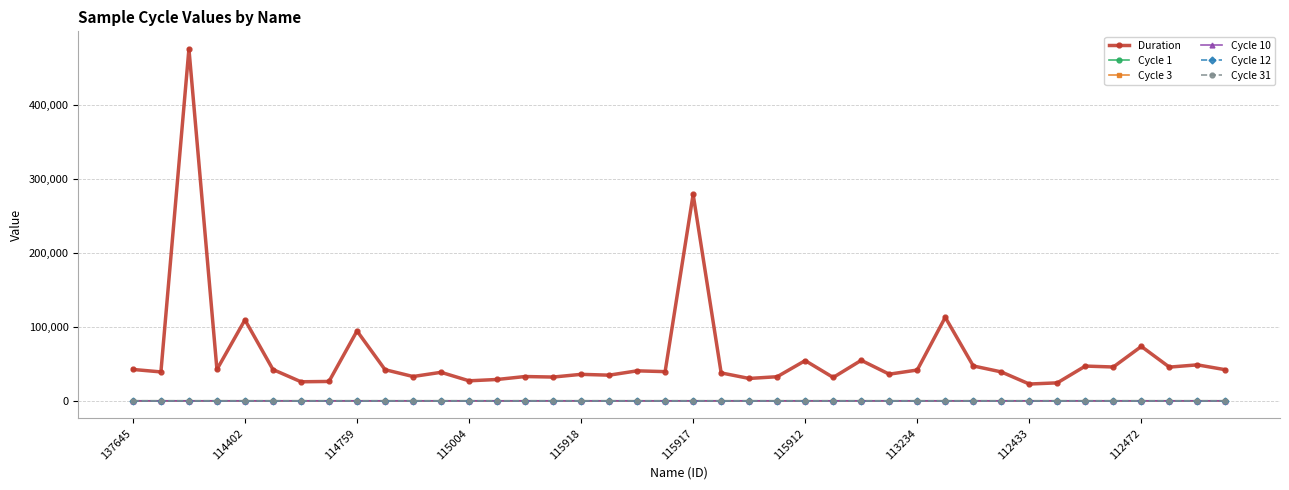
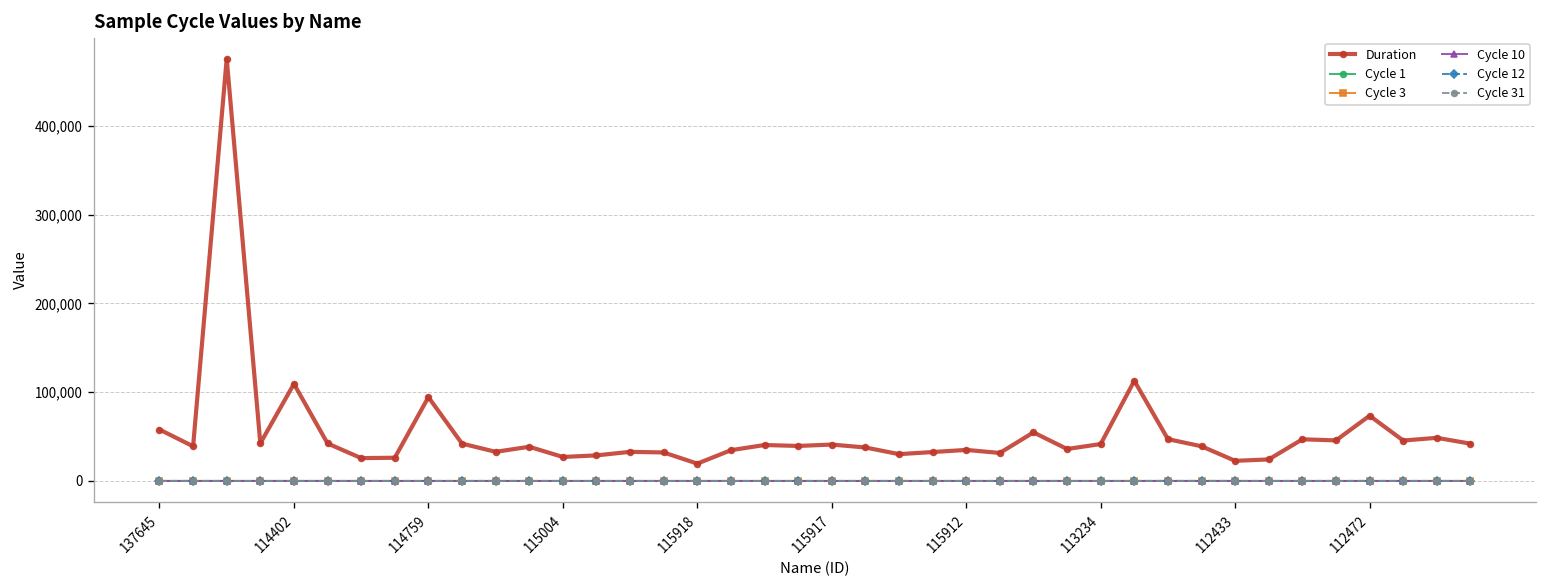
Duration, 137645: 40,000 -> 60,000
Duration, 115918: 40,000 -> 20,000
Duration, 115917: 280,000 -> 40,000
Duration, 115912: 50,000 -> 30,000
